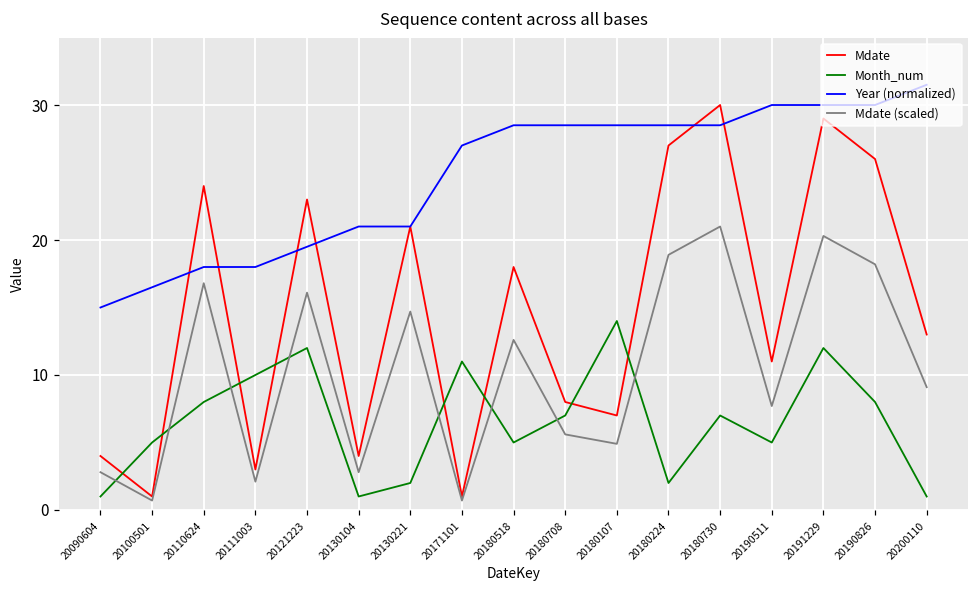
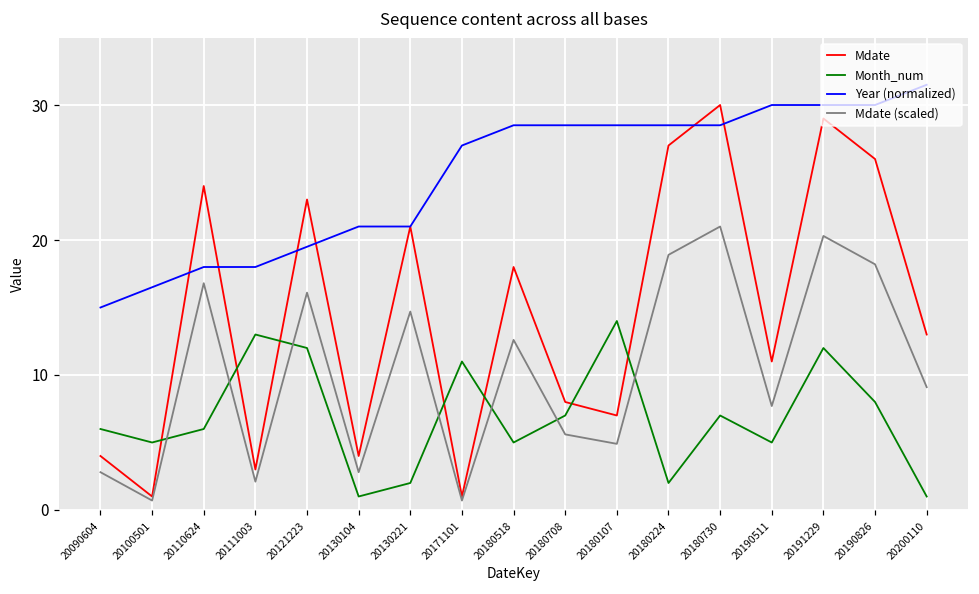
Month_num, 20090604: 1 -> 6
Month_num, 20110624: 8 -> 6
Month_num, 20111003: 10 -> 13
